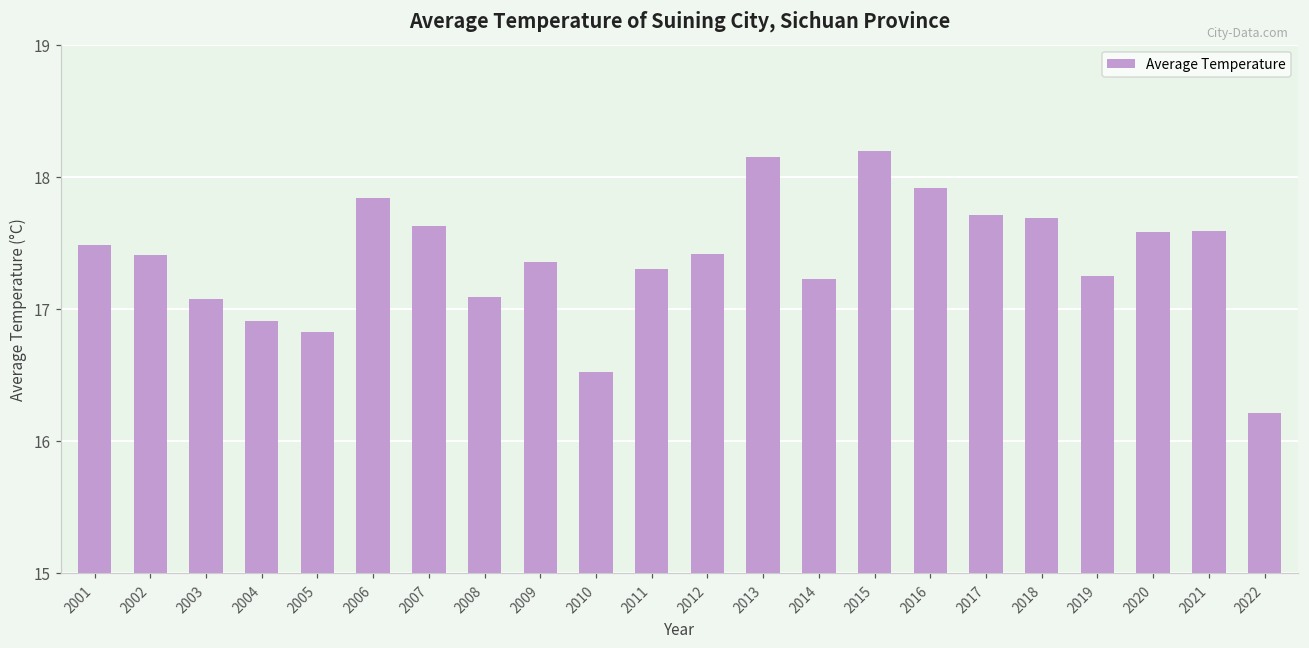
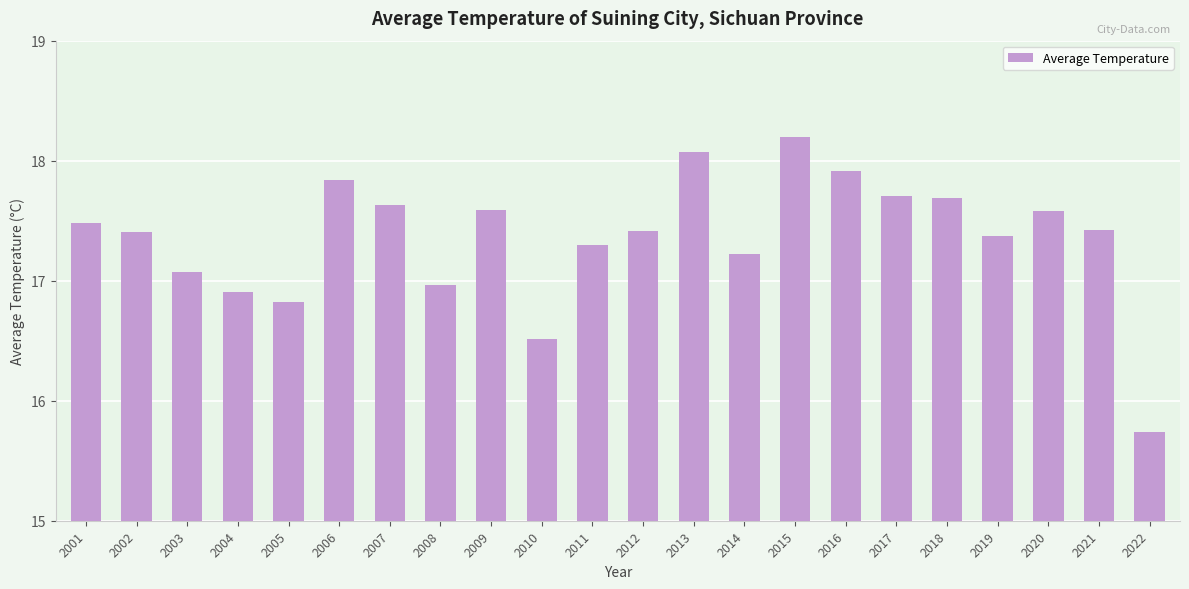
2008: 17.09 -> 16.97
2009: 17.36 -> 17.59
2013: 18.15 -> 18.08
2019: 17.25 -> 17.38
2021: 17.59 -> 17.43
2022: 16.21 -> 15.74
